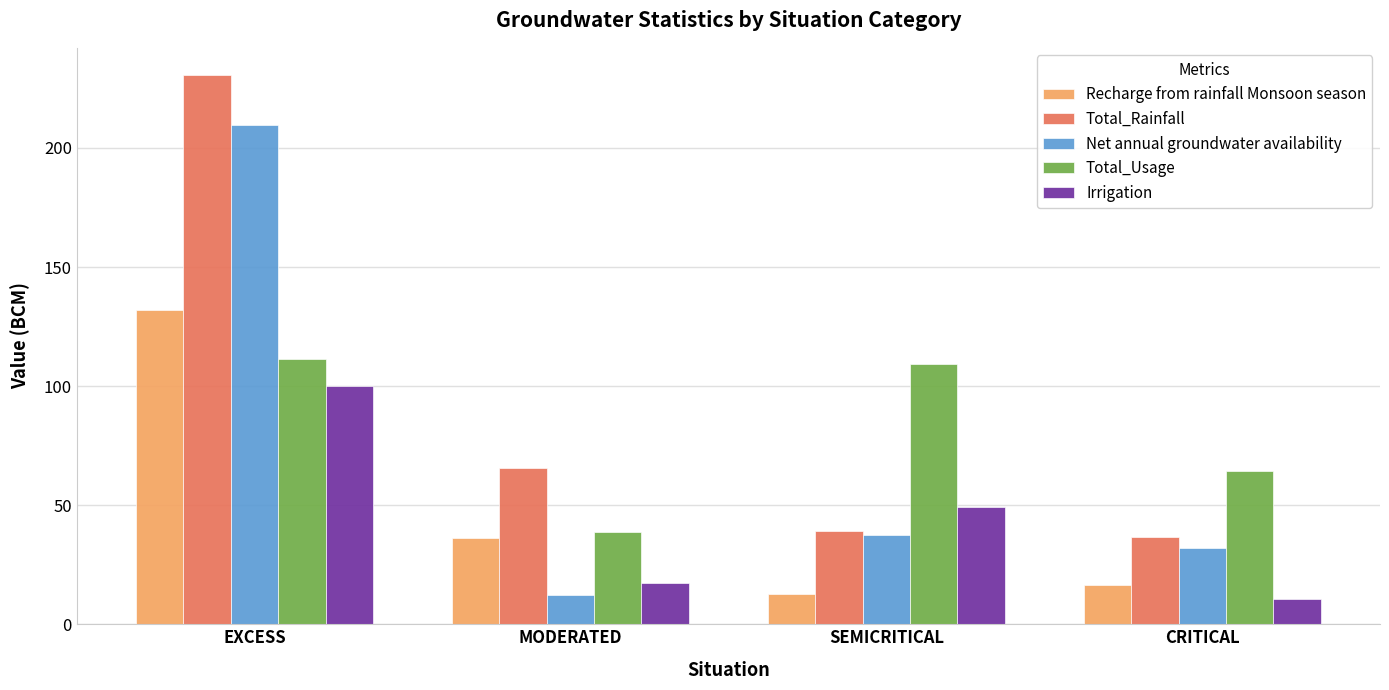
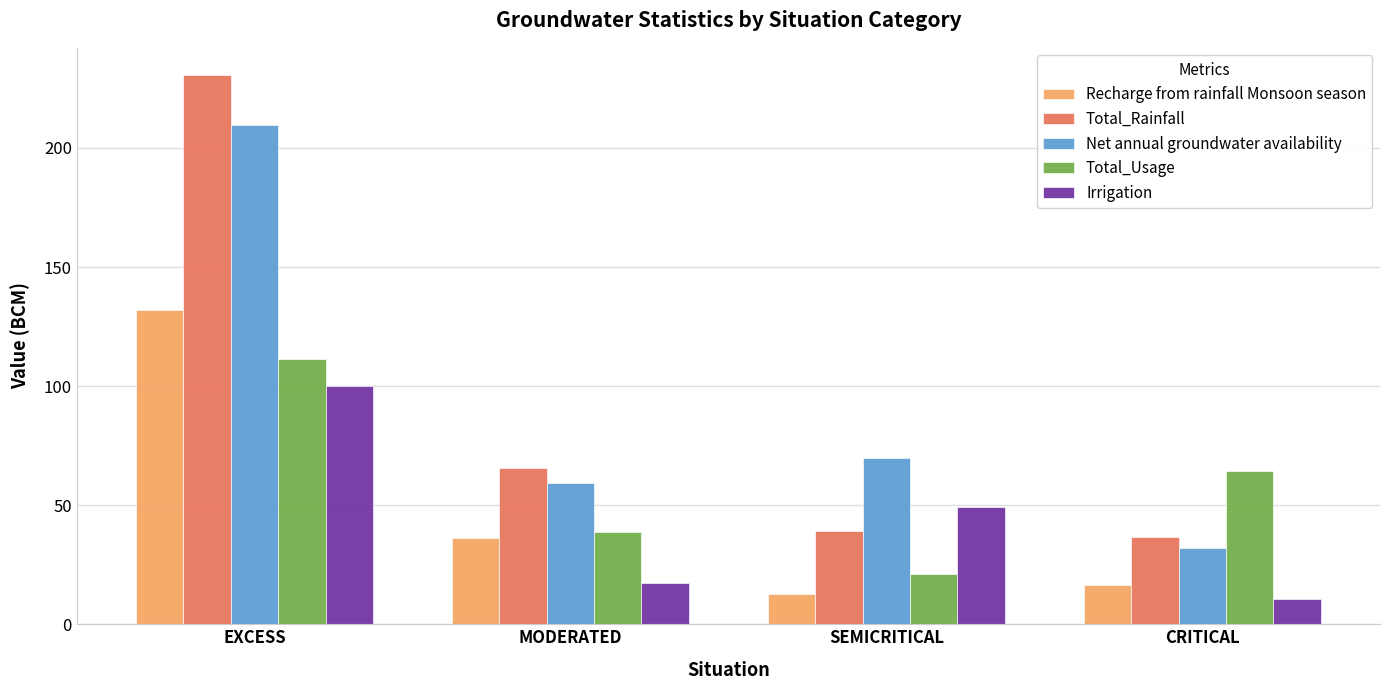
Net annual groundwater availability, MODERATED: 12 -> 59
Net annual groundwater availability, SEMICRITICAL: 38 -> 70
Total_Usage, SEMICRITICAL: 109 -> 21
